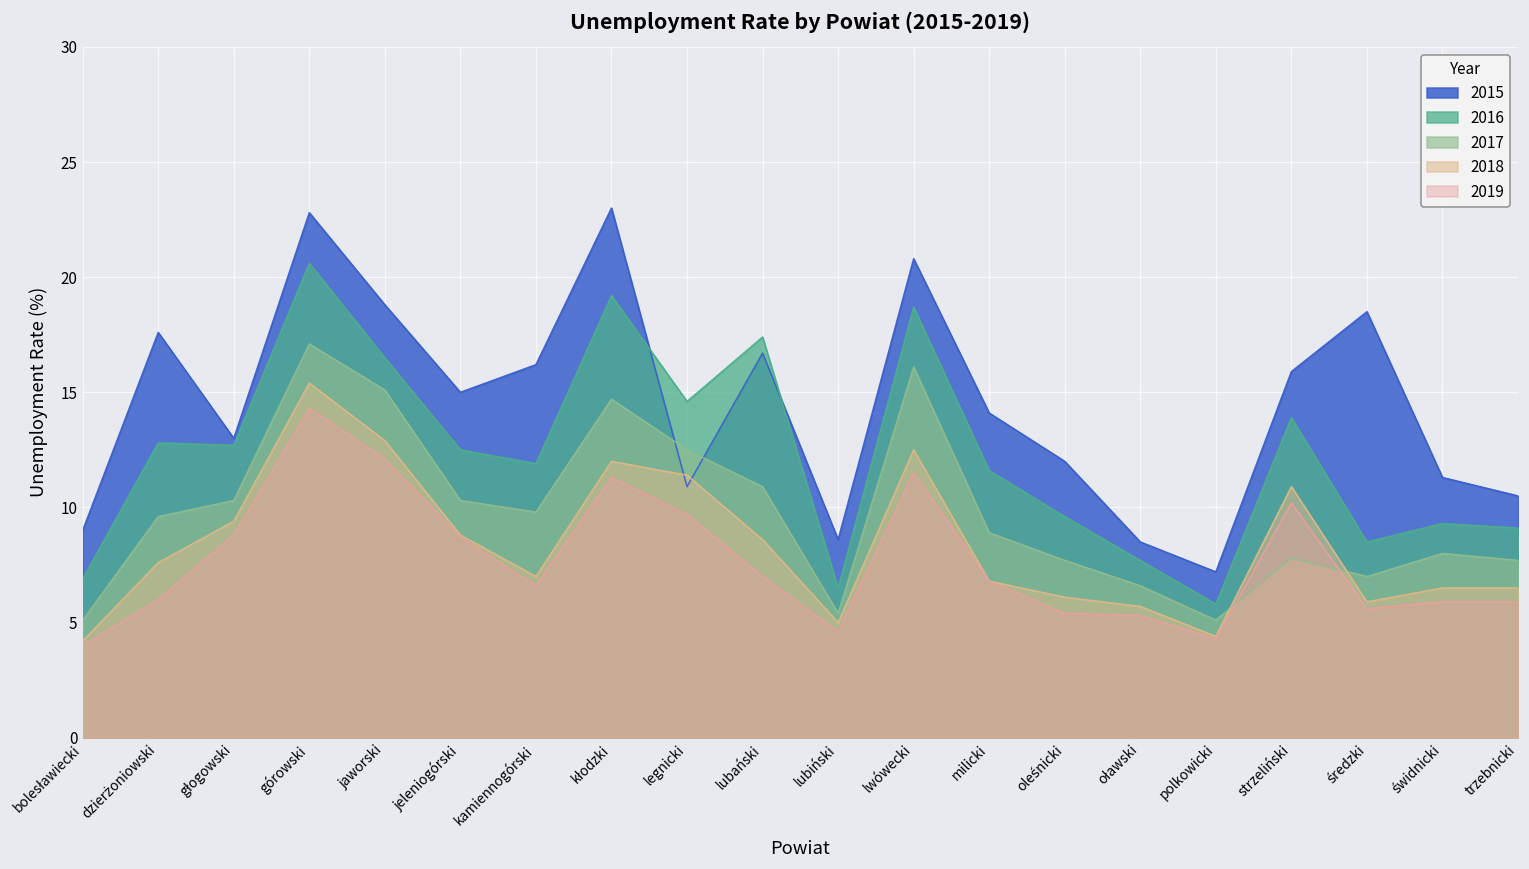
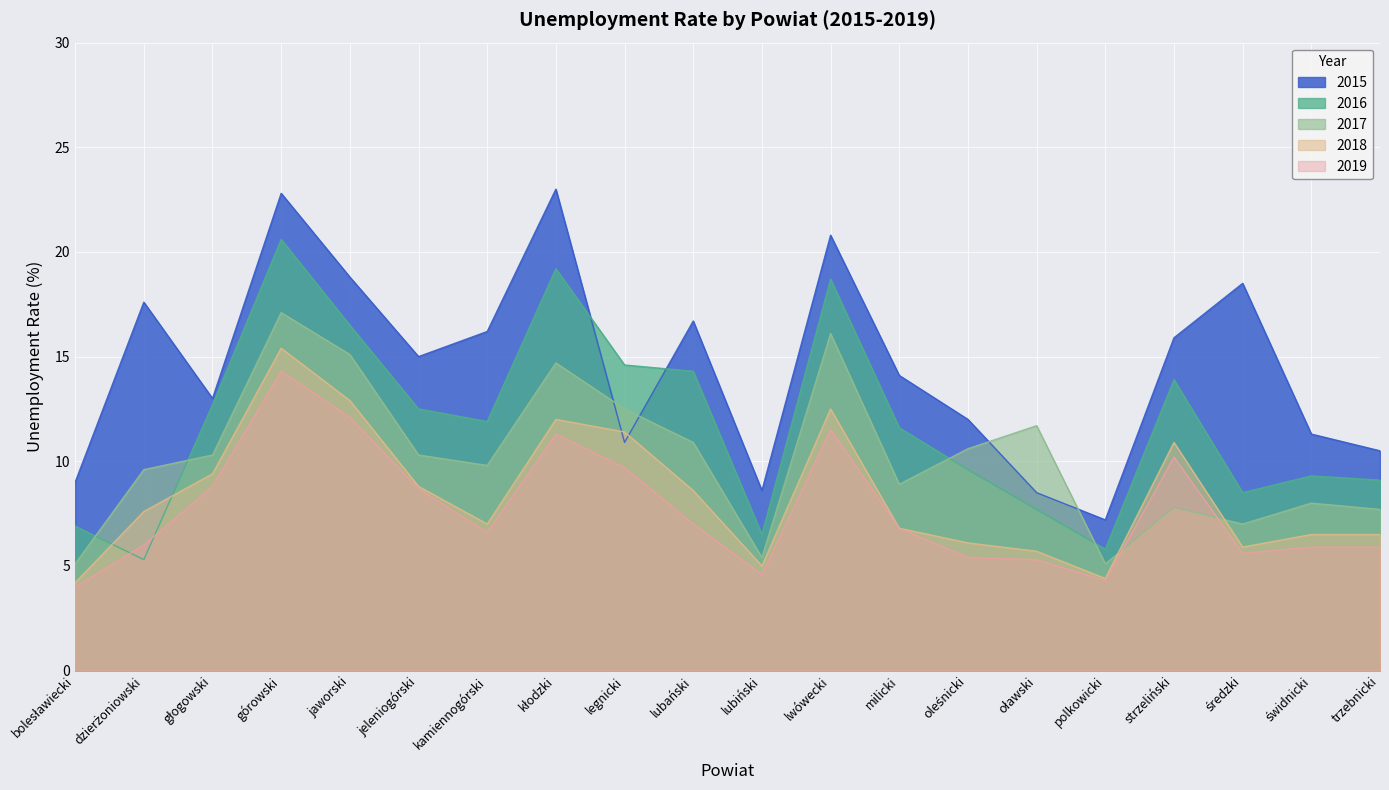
2016, dzierżoniowski: 12.8 -> 5.3
2016, lubański: 17.4 -> 14.3
2017, oleśnicki: 7.7 -> 10.6
2017, oławski: 6.6 -> 11.7
